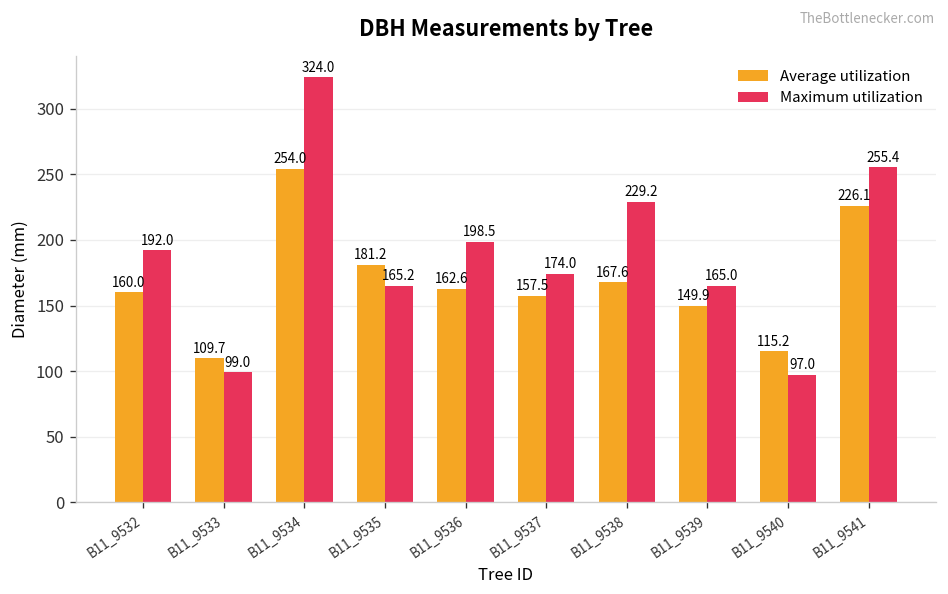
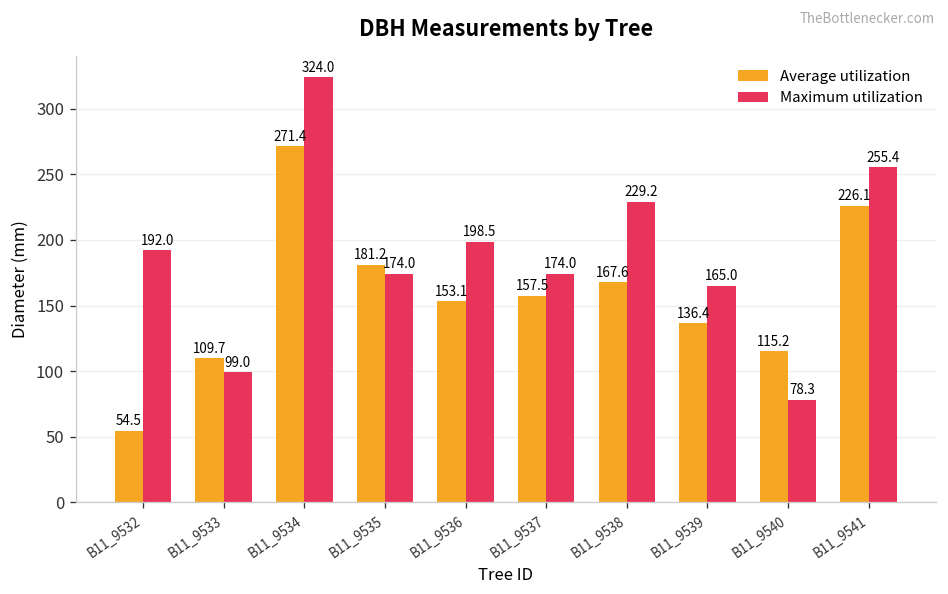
Average utilization, B11_9532: 160.0 -> 54.5
Average utilization, B11_9534: 254.0 -> 271.4
Maximum utilization, B11_9535: 165.2 -> 174.0
Average utilization, B11_9536: 162.6 -> 153.1
Average utilization, B11_9539: 149.9 -> 136.4
Maximum utilization, B11_9540: 97.0 -> 78.3
